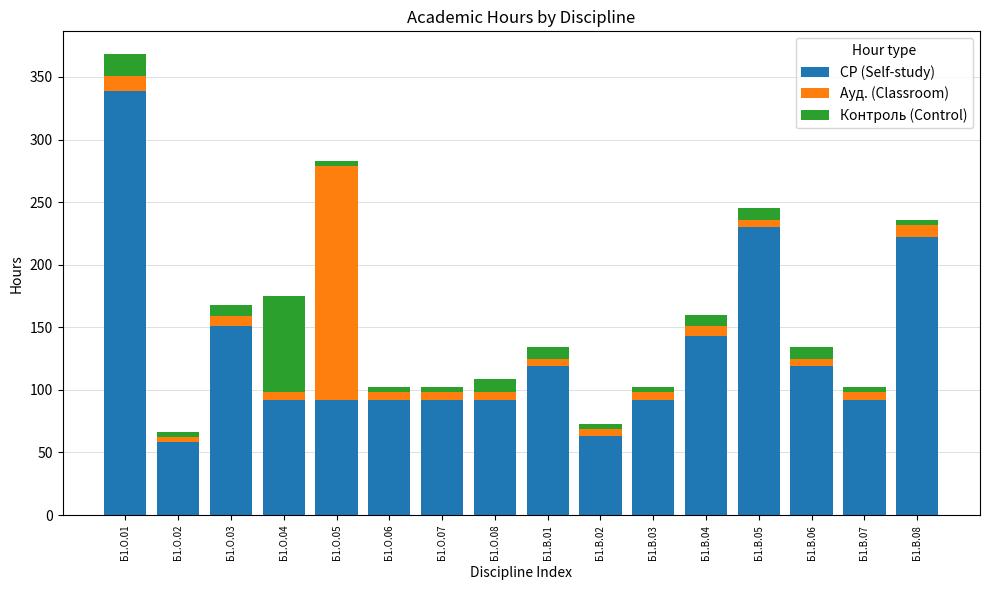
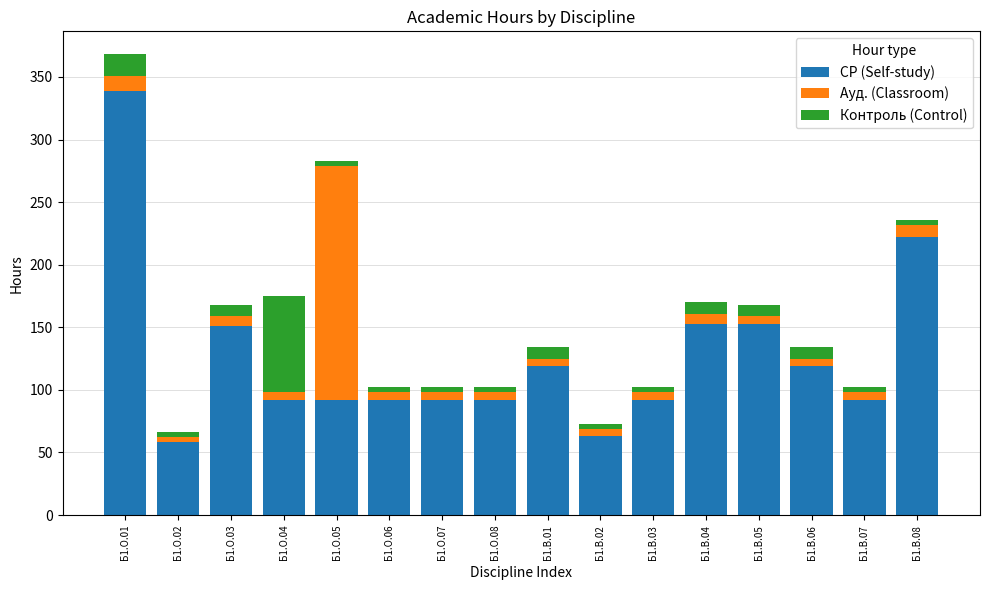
Контроль (Control), Б1.О.08: 11 -> 4
СР (Self-study), Б1.В.04: 143 -> 153
СР (Self-study), Б1.В.05: 230 -> 153
